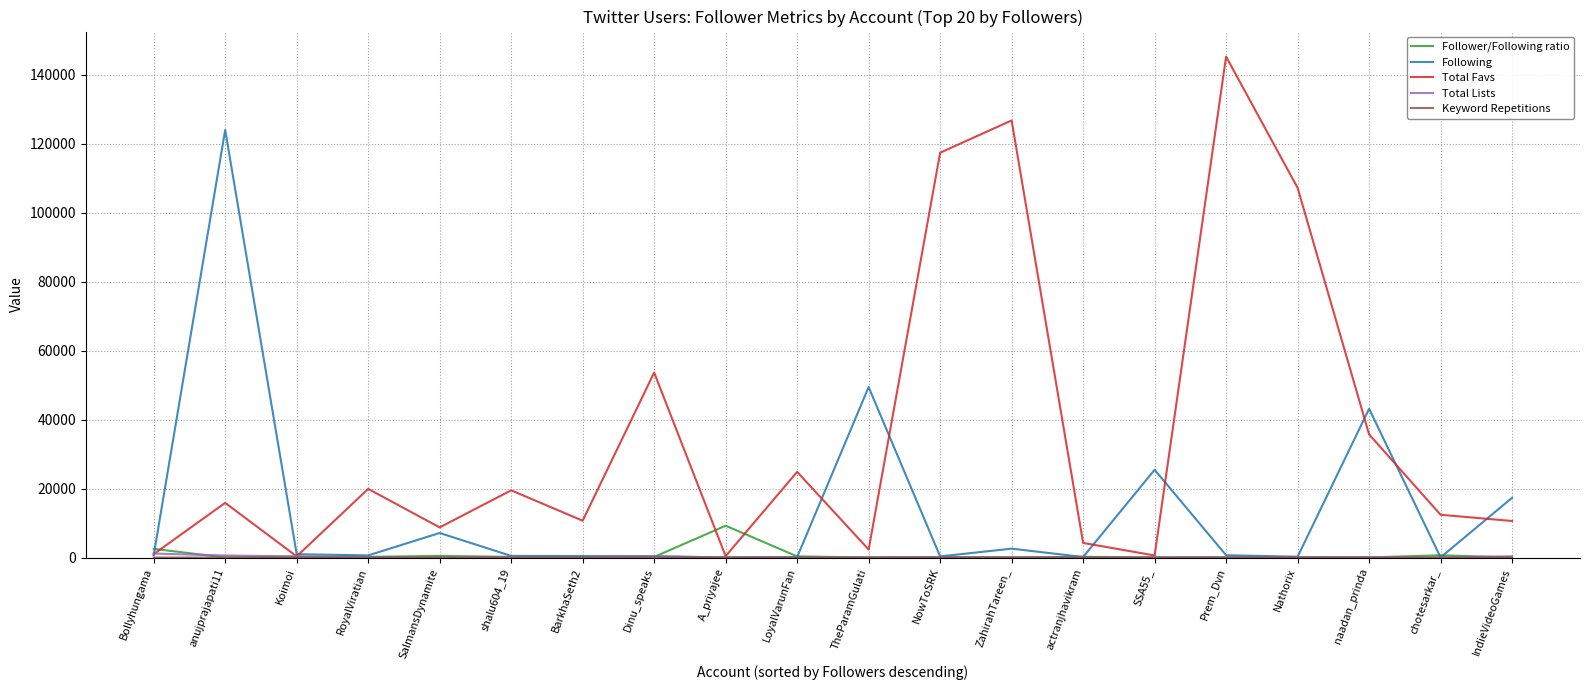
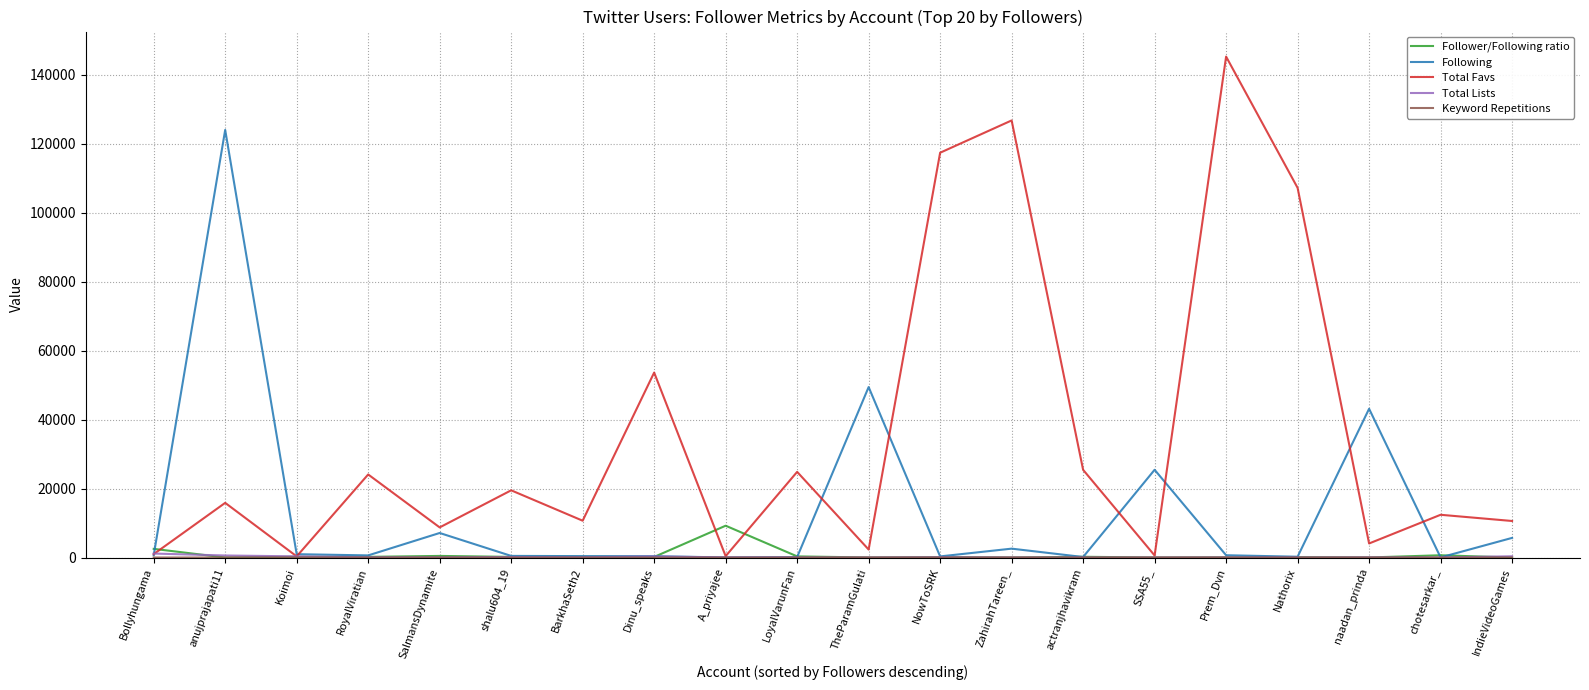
Total Favs, RoyalViratian: 20000 -> 24000
Total Favs, actranjhavikram: 4000 -> 25000
Total Favs, naadan_prinda: 36000 -> 4000
Following, IndieVideoGames: 17000 -> 6000
